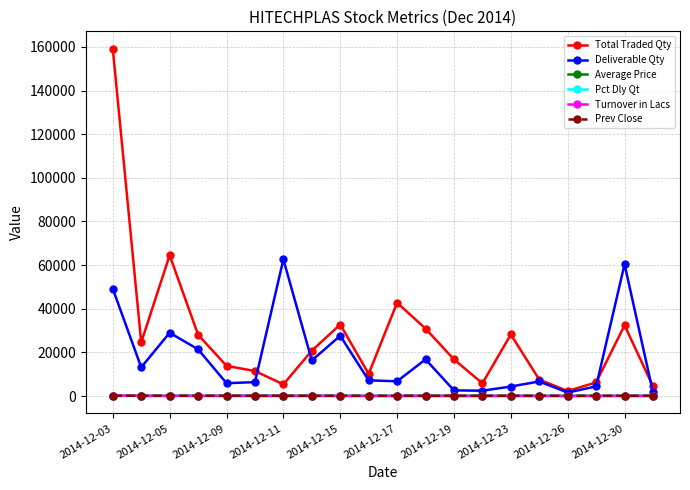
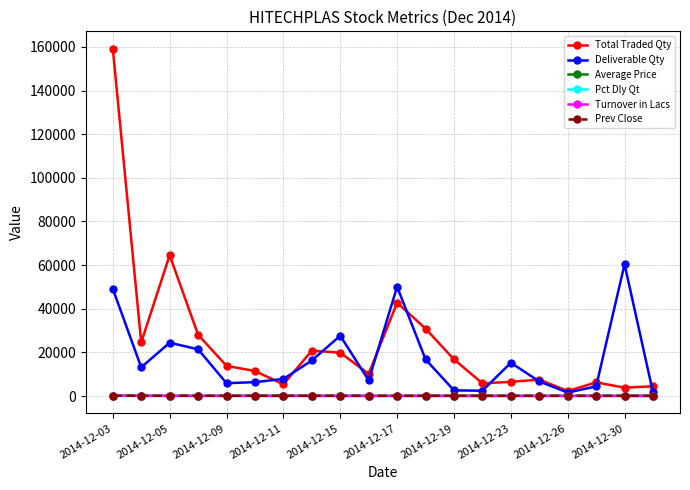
Deliverable Qty, 2014-12-05: 29000 -> 24000
Deliverable Qty, 2014-12-11: 63000 -> 8000
Total Traded Qty, 2014-12-15: 33000 -> 20000
Deliverable Qty, 2014-12-17: 7000 -> 50000
Total Traded Qty, 2014-12-23: 28000 -> 6000
Deliverable Qty, 2014-12-23: 4000 -> 15000
Total Traded Qty, 2014-12-30: 32000 -> 4000
